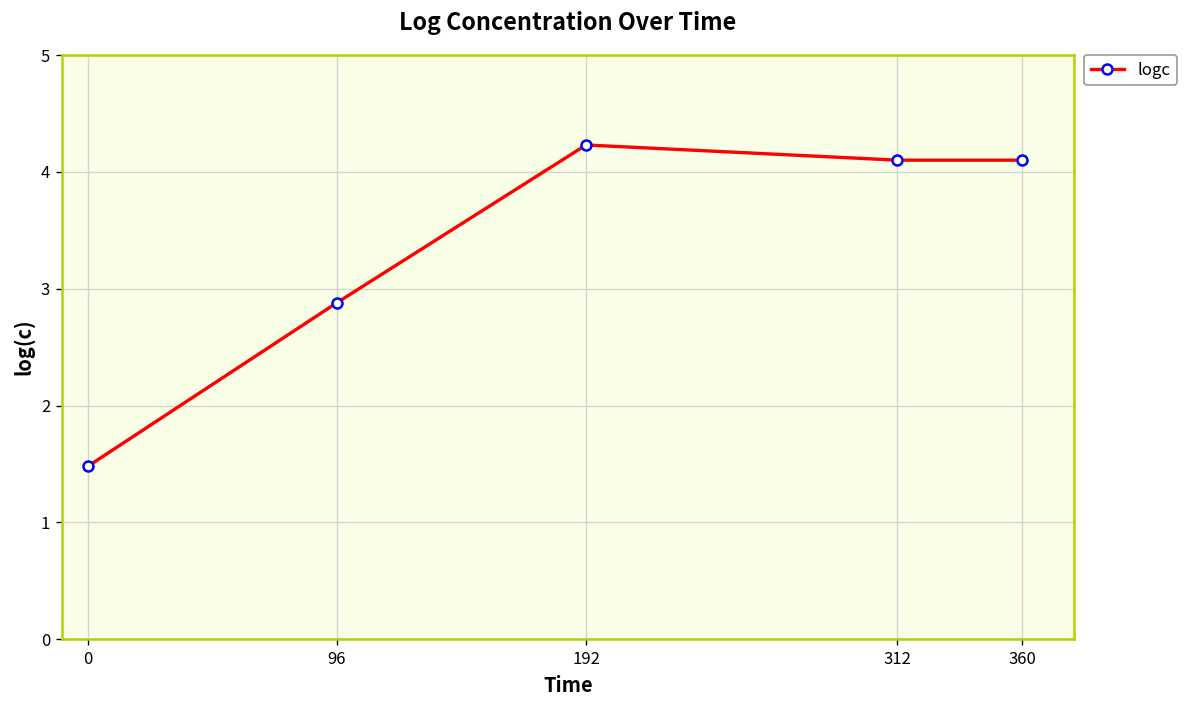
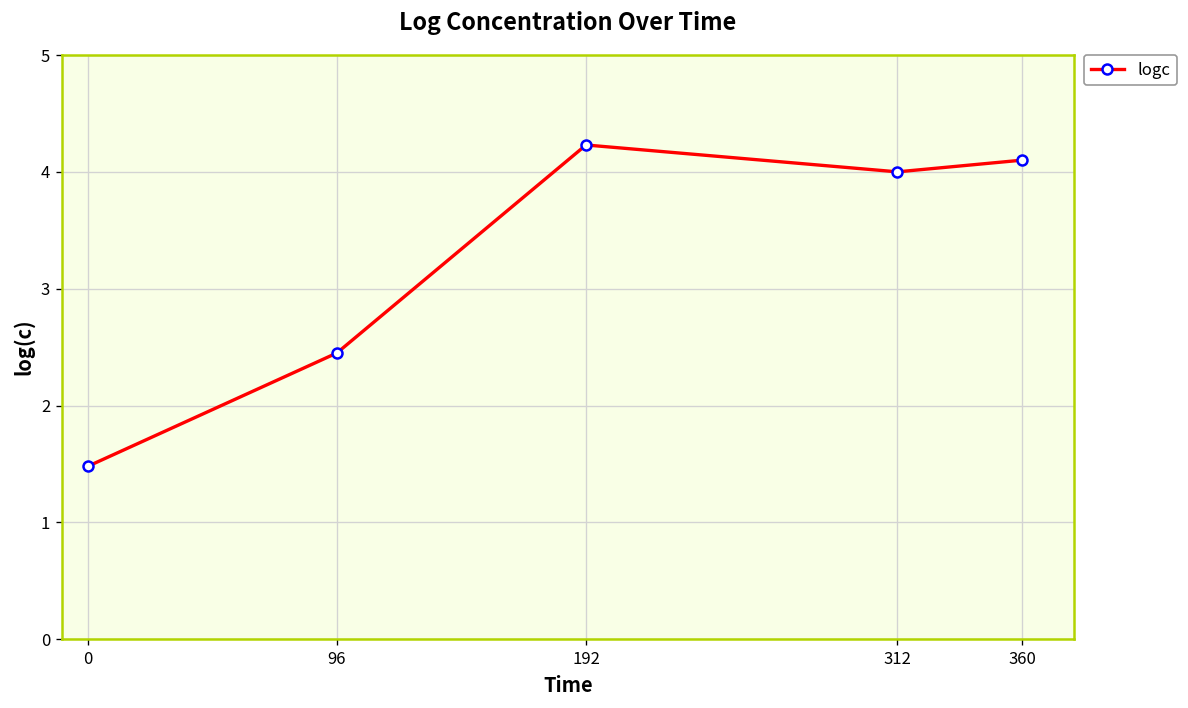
96: 2.9 -> 2.5
312: 4.1 -> 4.0
